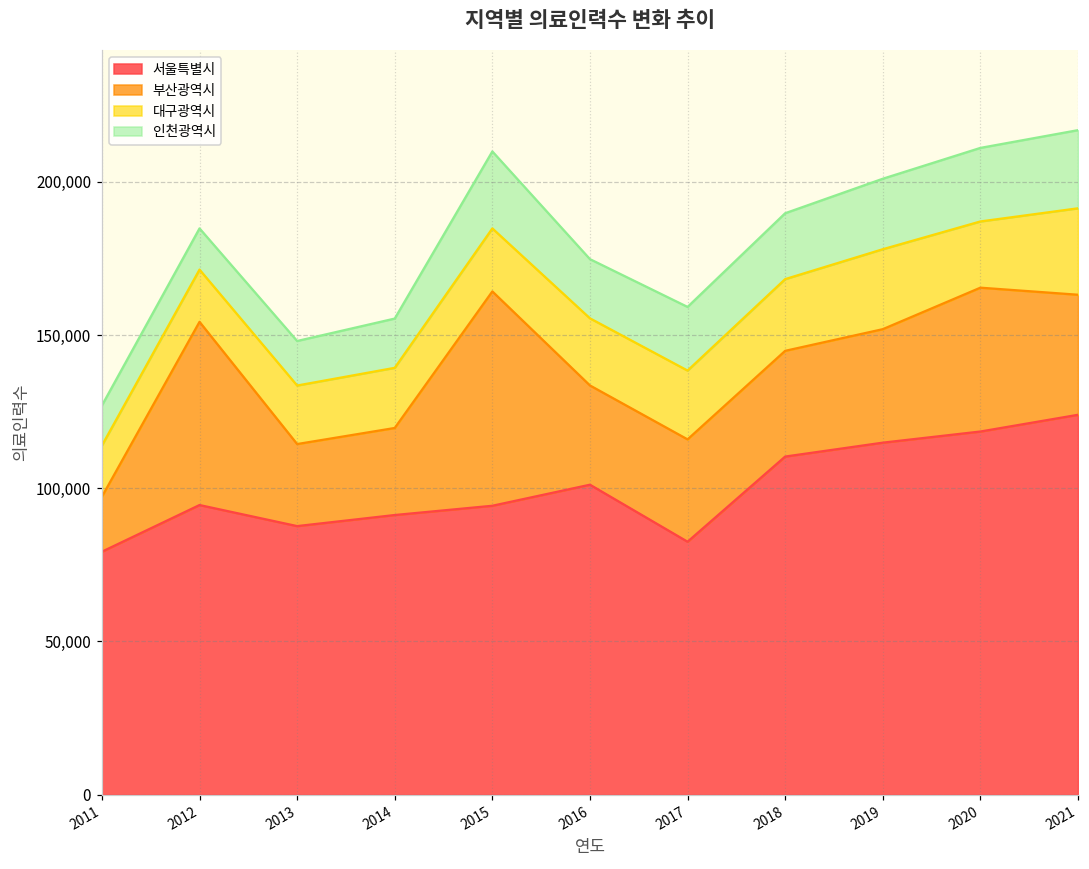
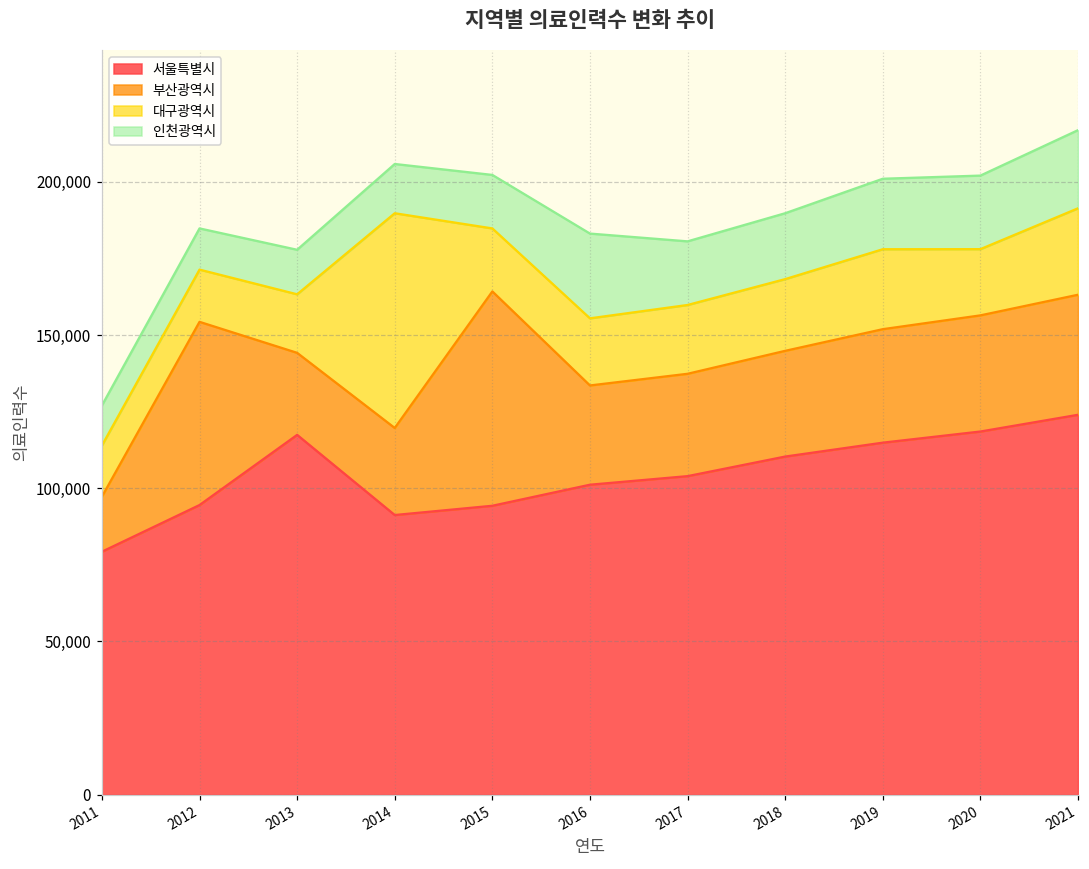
서울특별시, 2013: 88,000 -> 117,000
대구광역시, 2014: 20,000 -> 70,000
인천광역시, 2015: 25,000 -> 17,000
인천광역시, 2016: 19,000 -> 28,000
서울특별시, 2017: 83,000 -> 104,000
부산광역시, 2020: 47,000 -> 38,000
